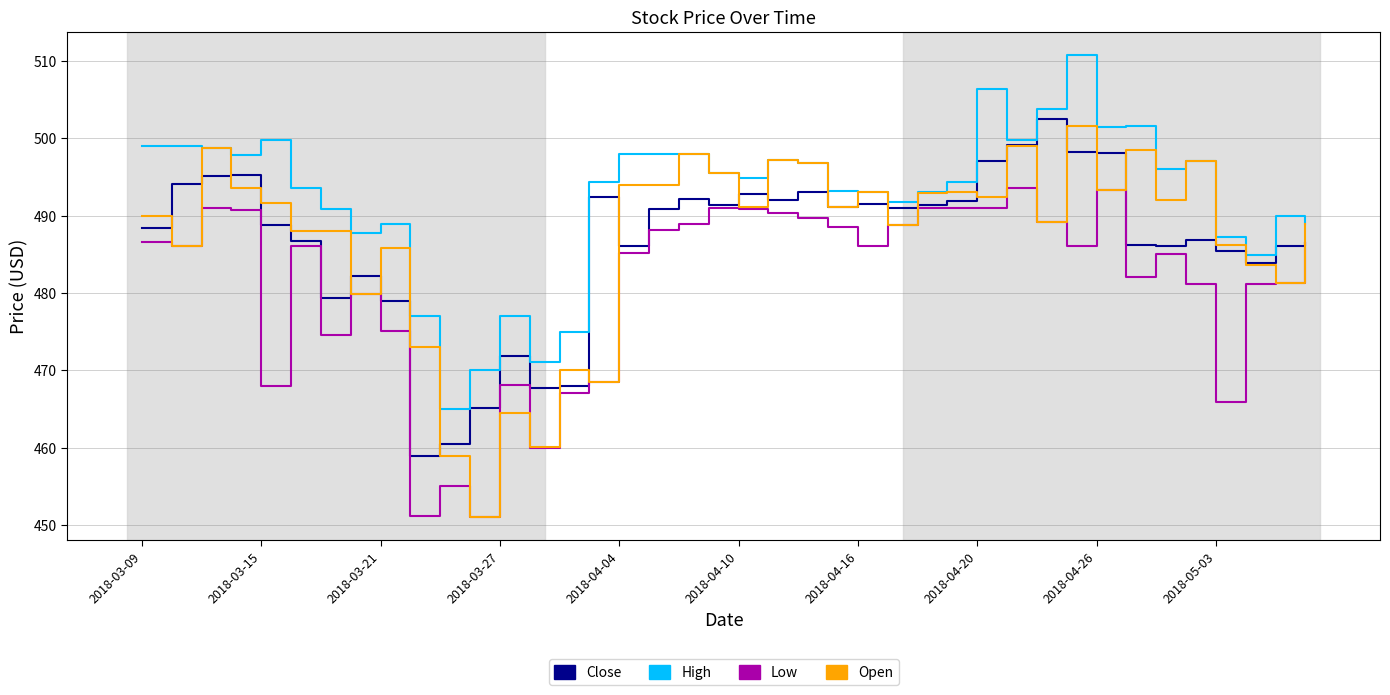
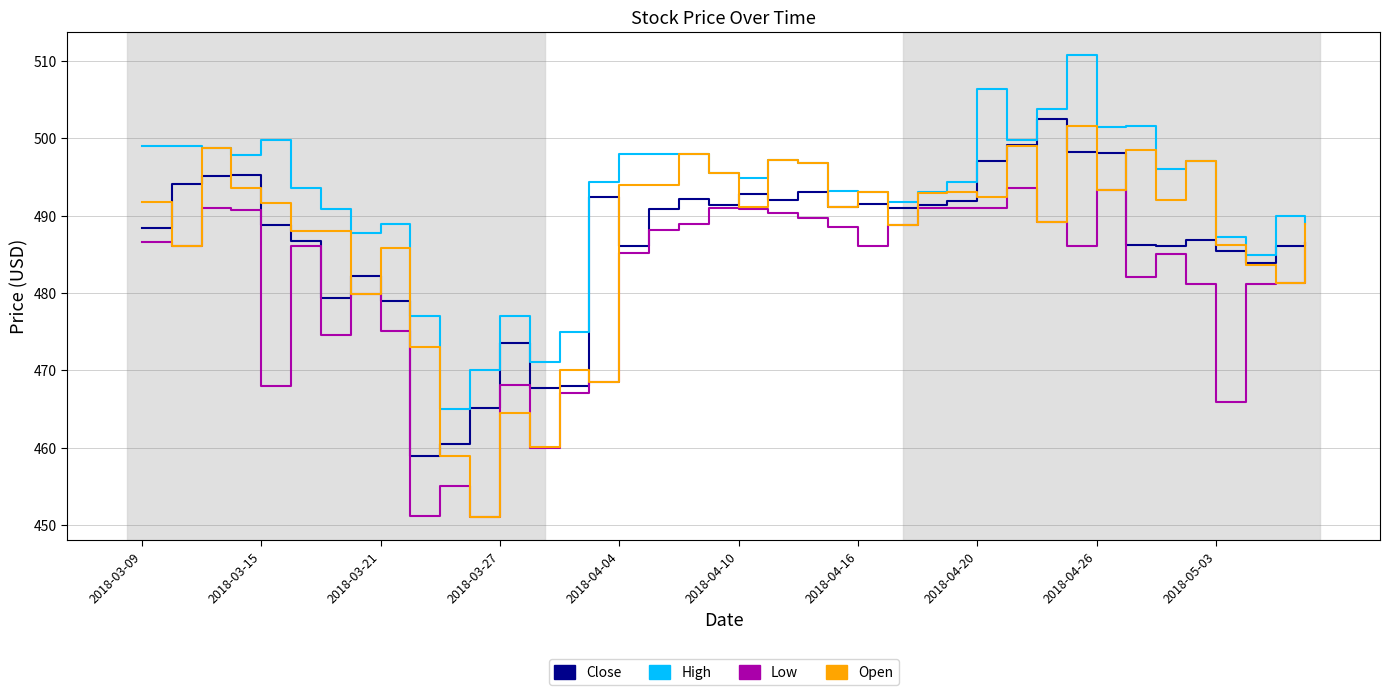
Open, 2018-03-09: 490 -> 492
Close, 2018-03-27: 472 -> 474
